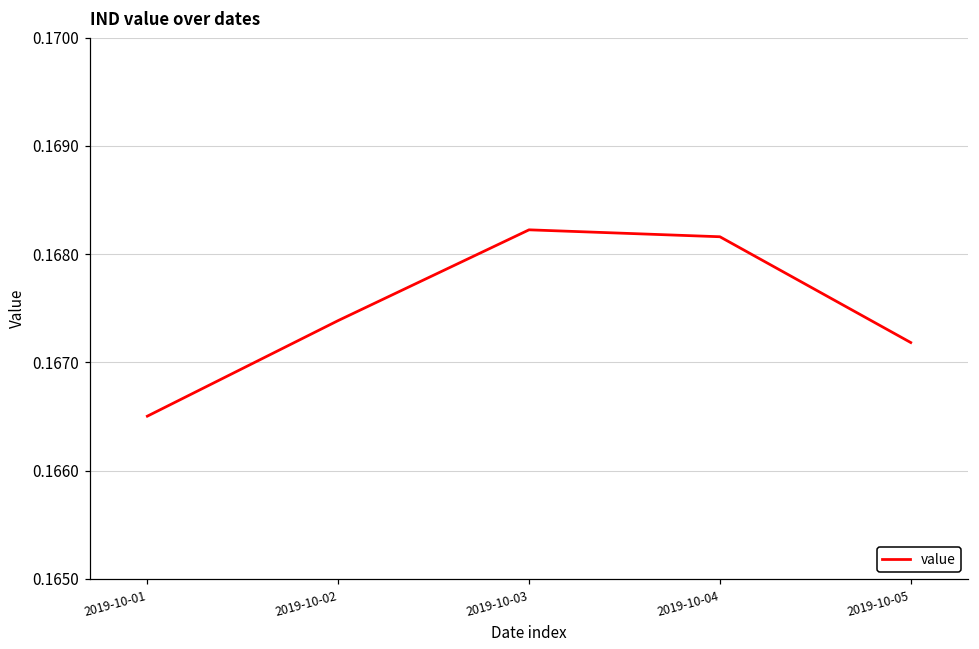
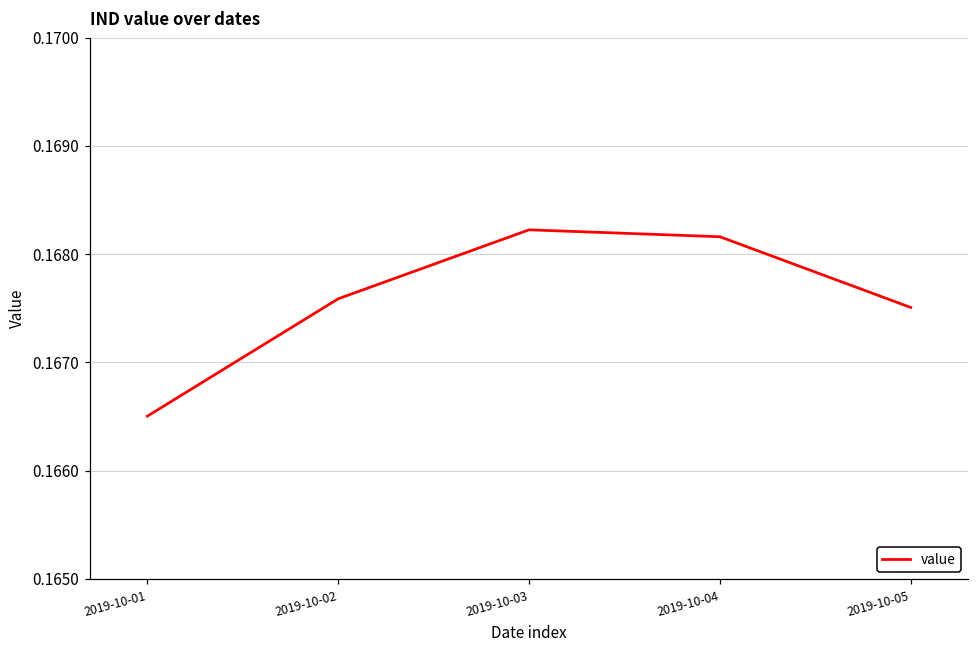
2019-10-02: 0.1674 -> 0.1676
2019-10-05: 0.1672 -> 0.1675
